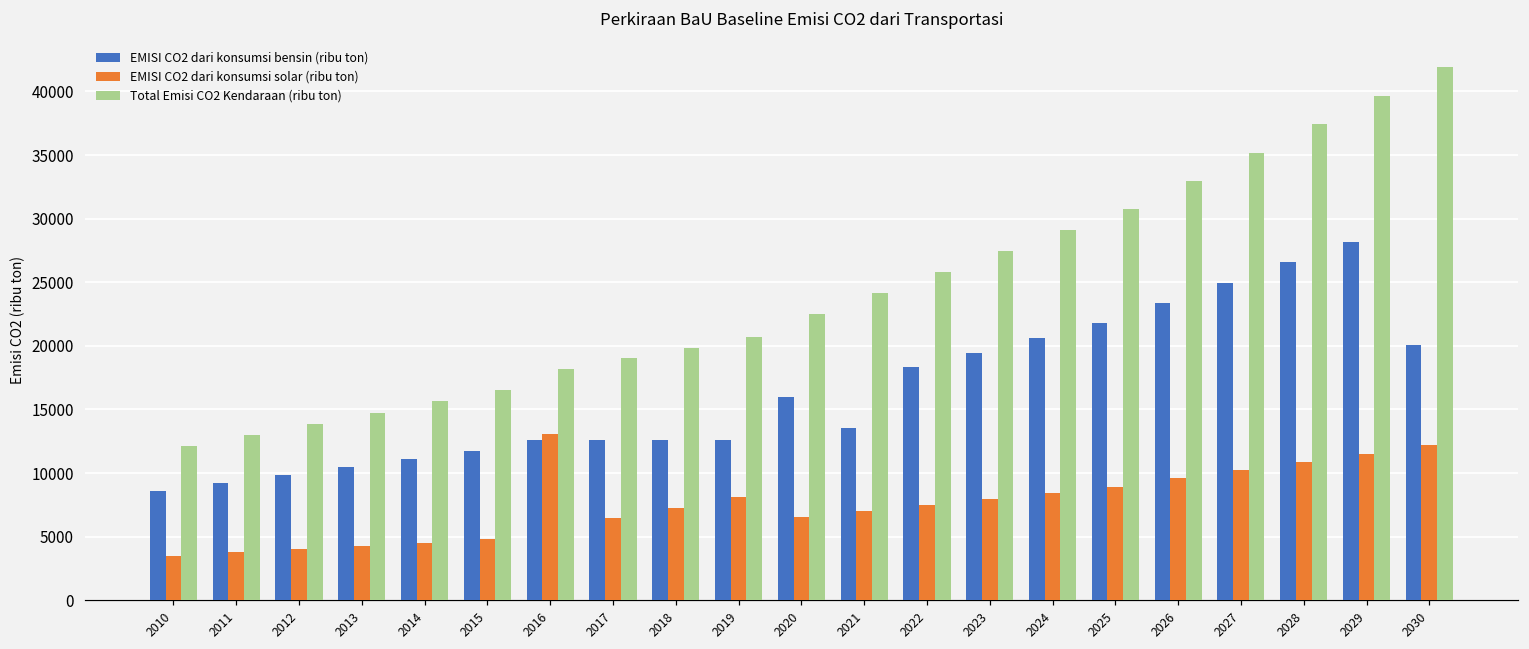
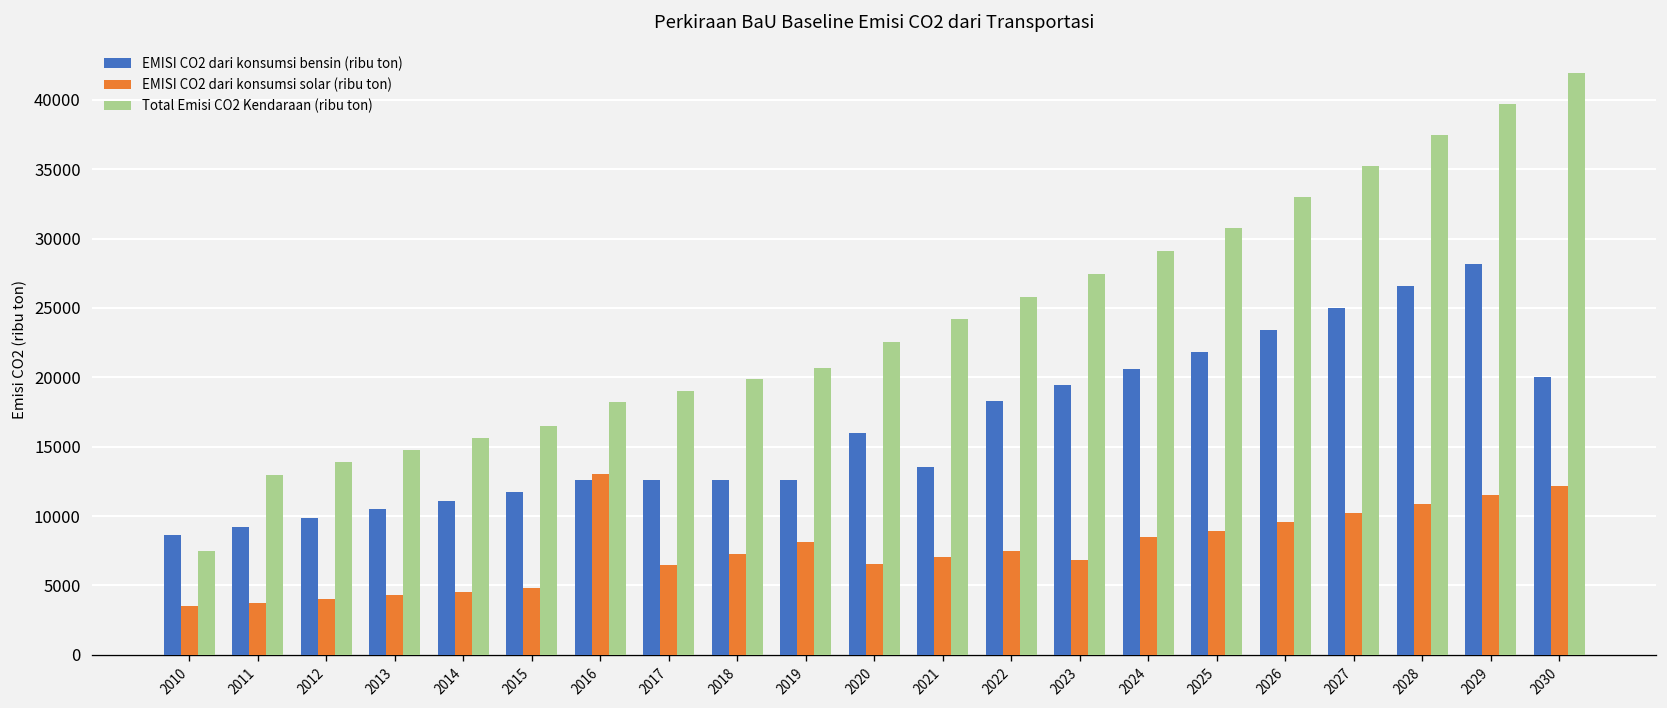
Total Emisi CO2 Kendaraan (ribu ton), 2010: 12100 -> 7500
EMISI CO2 dari konsumsi solar (ribu ton), 2023: 8000 -> 6900
